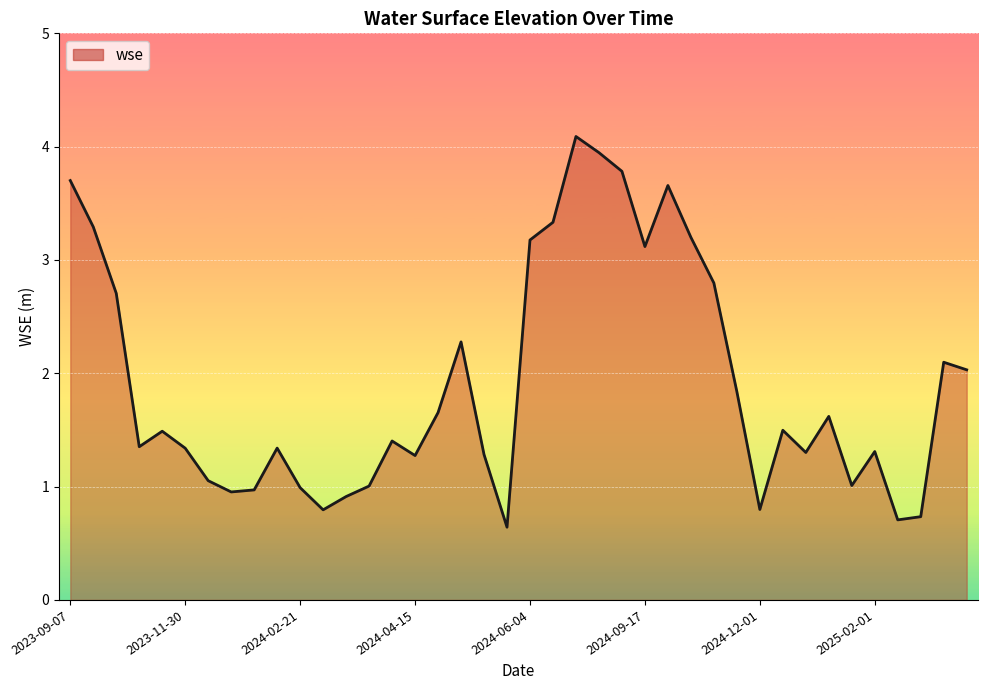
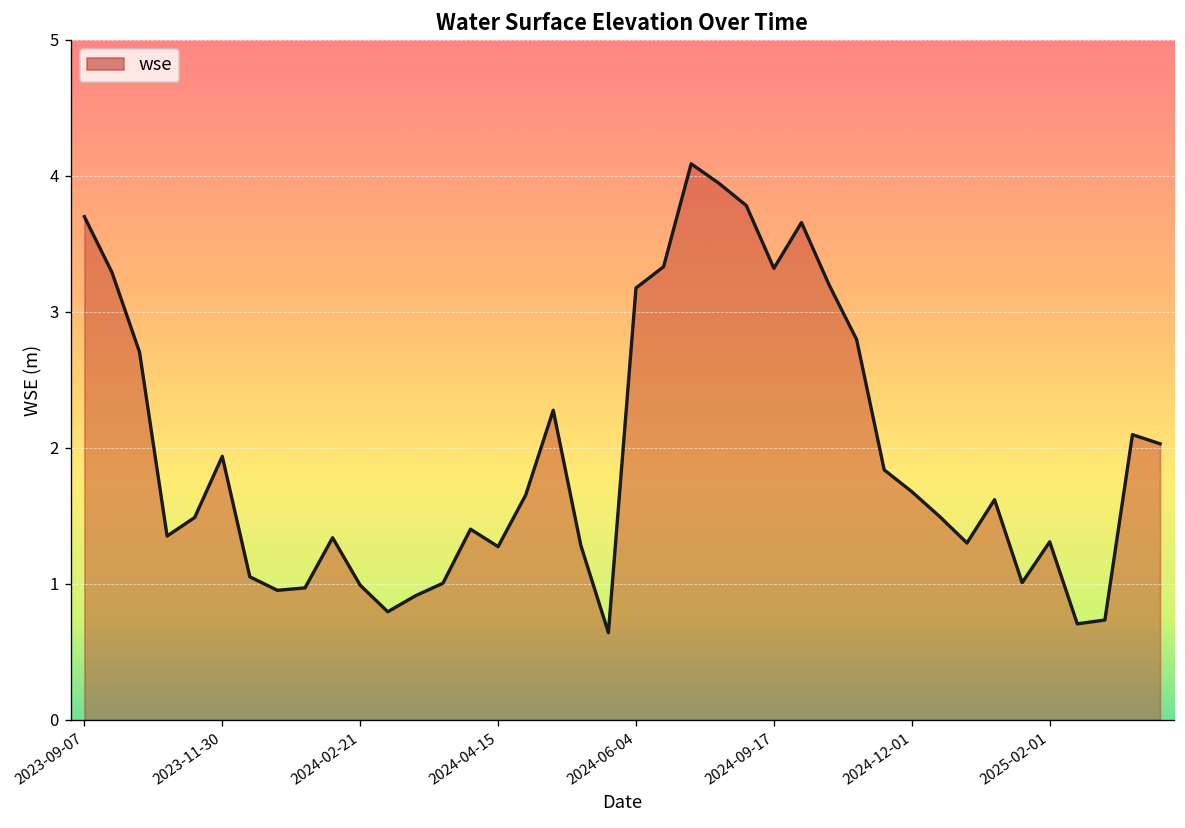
2023-11-30: 1.34 -> 1.94
2024-09-17: 3.12 -> 3.32
2024-12-01: 0.80 -> 1.68
